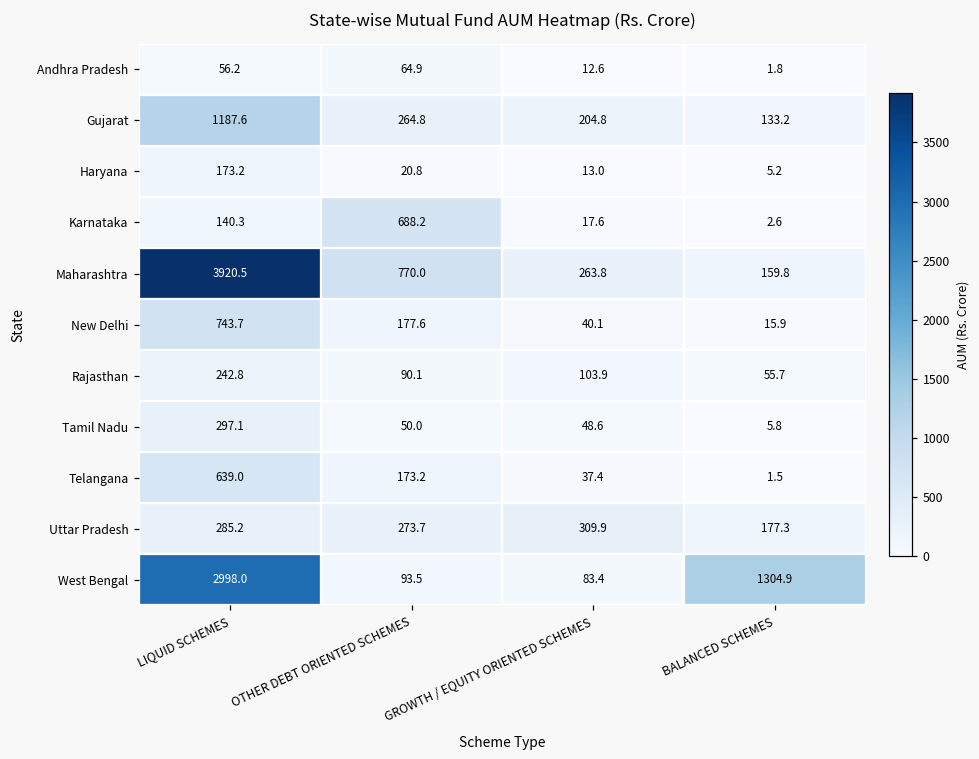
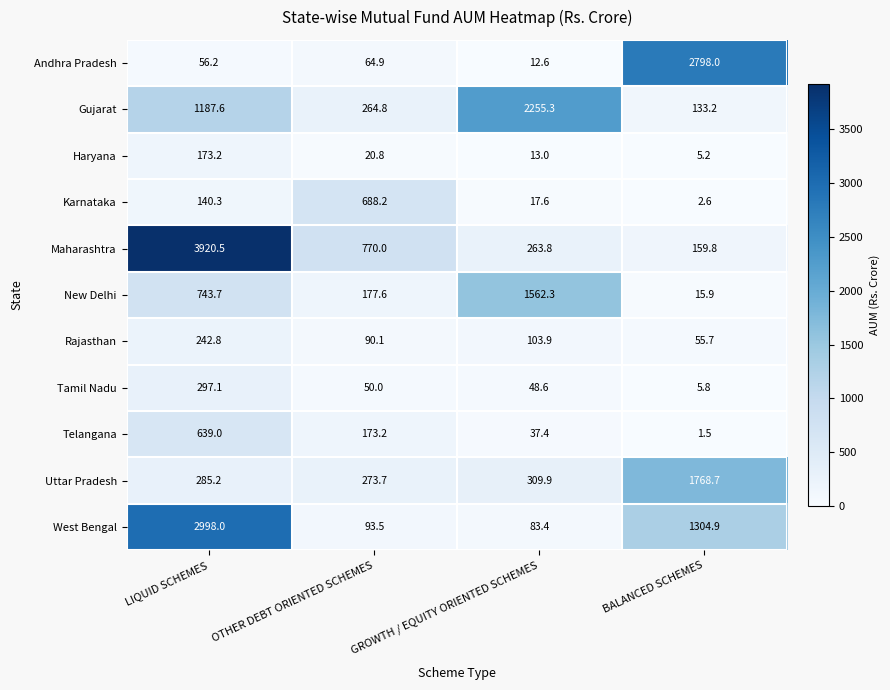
Andhra Pradesh, BALANCED SCHEMES: 1.8 -> 2798.0
Gujarat, GROWTH / EQUITY ORIENTED SCHEMES: 204.8 -> 2255.3
New Delhi, GROWTH / EQUITY ORIENTED SCHEMES: 40.1 -> 1562.3
Uttar Pradesh, BALANCED SCHEMES: 177.3 -> 1768.7
